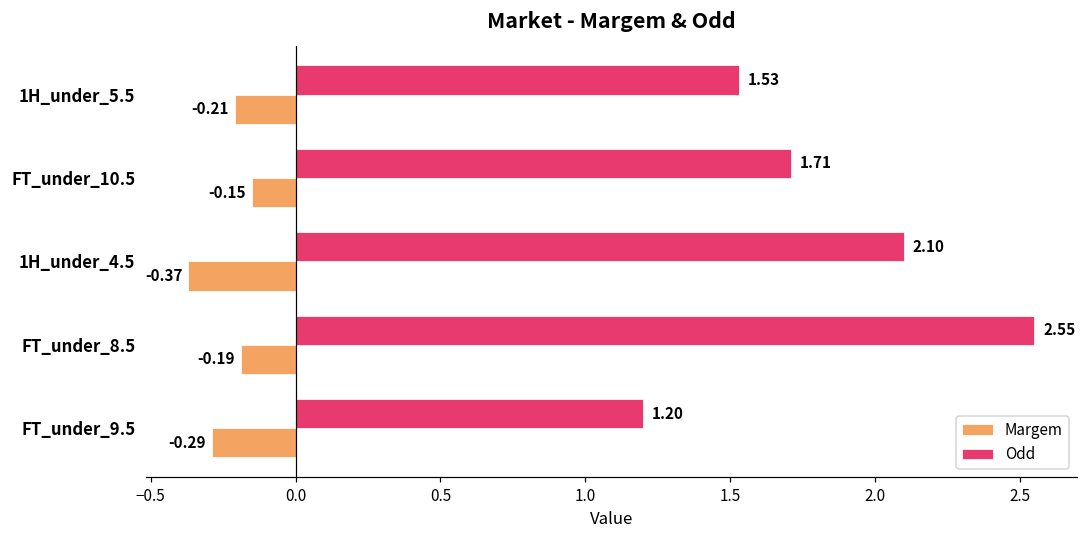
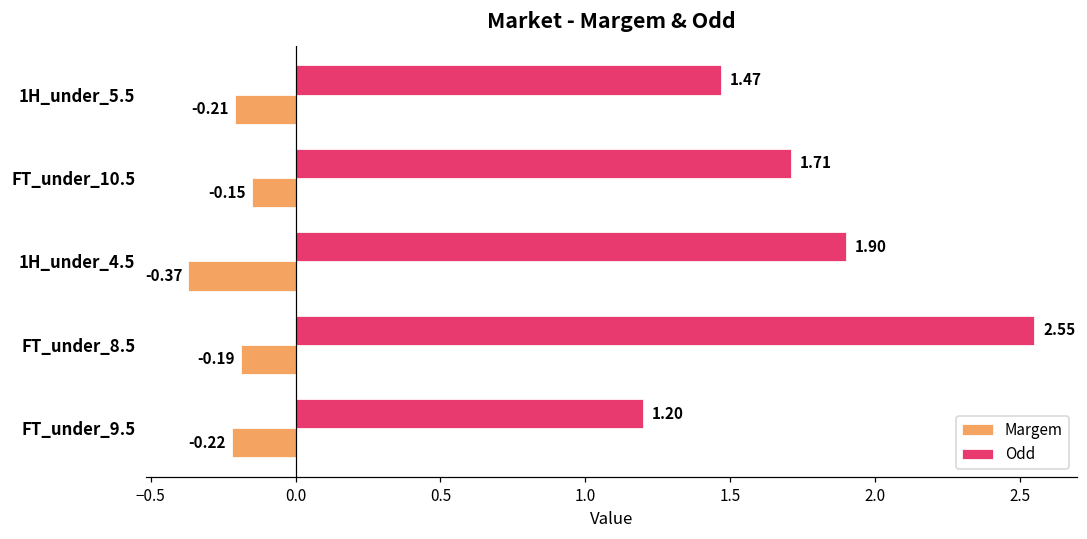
Odd, 1H_under_5.5: 1.53 -> 1.47
Odd, 1H_under_4.5: 2.10 -> 1.90
Margem, FT_under_9.5: -0.29 -> -0.22
